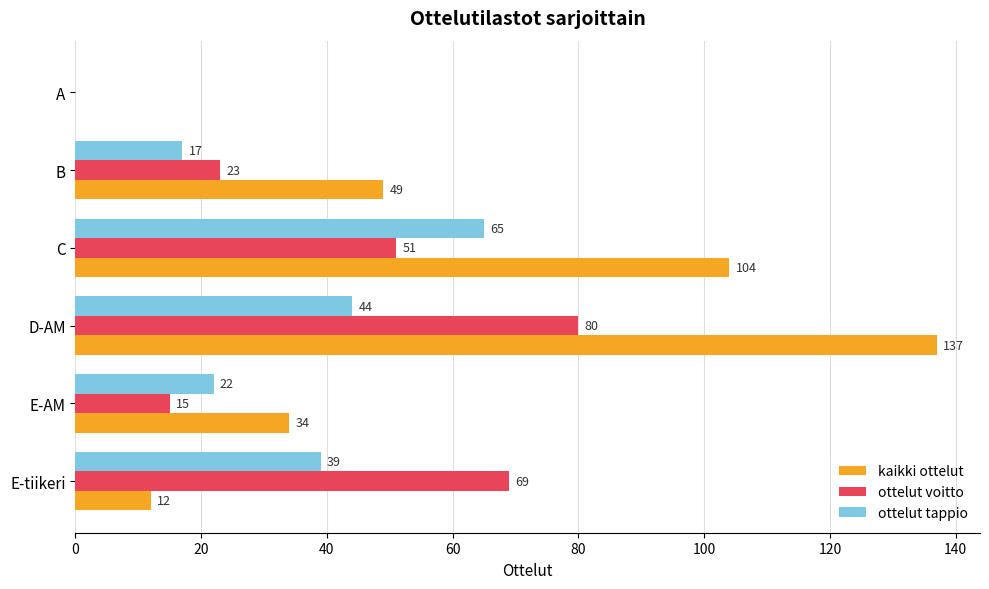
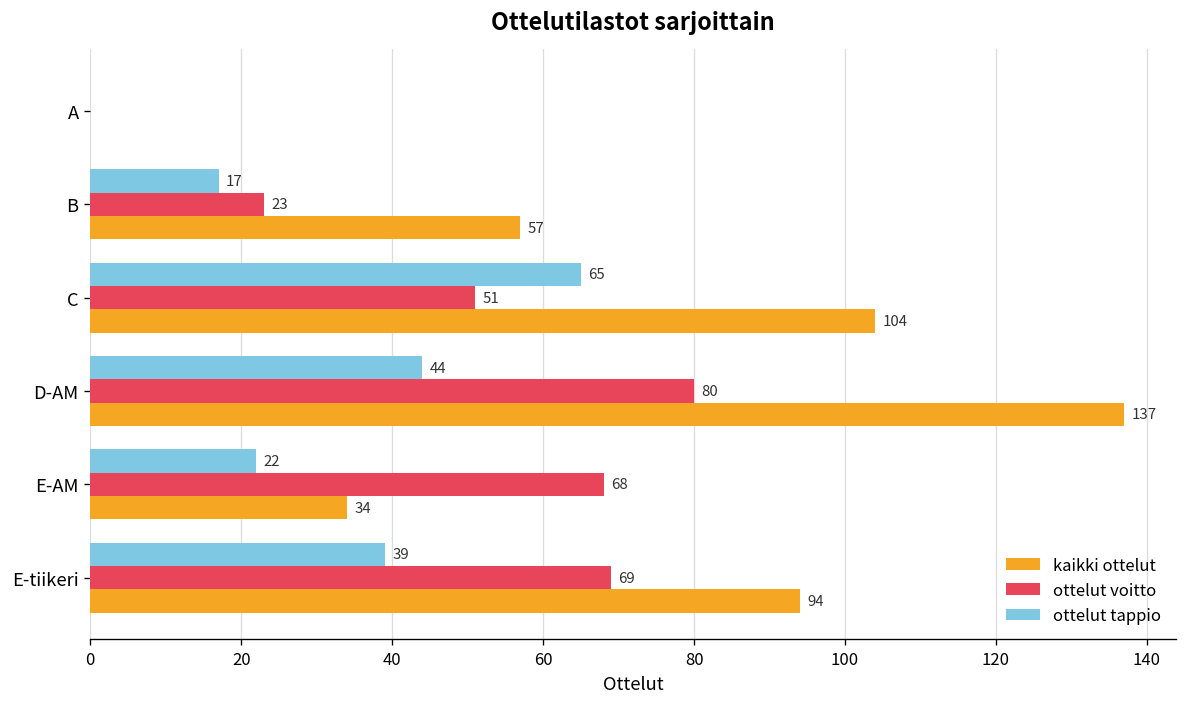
kaikki ottelut, B: 49 -> 57
ottelut voitto, E-AM: 15 -> 68
kaikki ottelut, E-tiikeri: 12 -> 94
